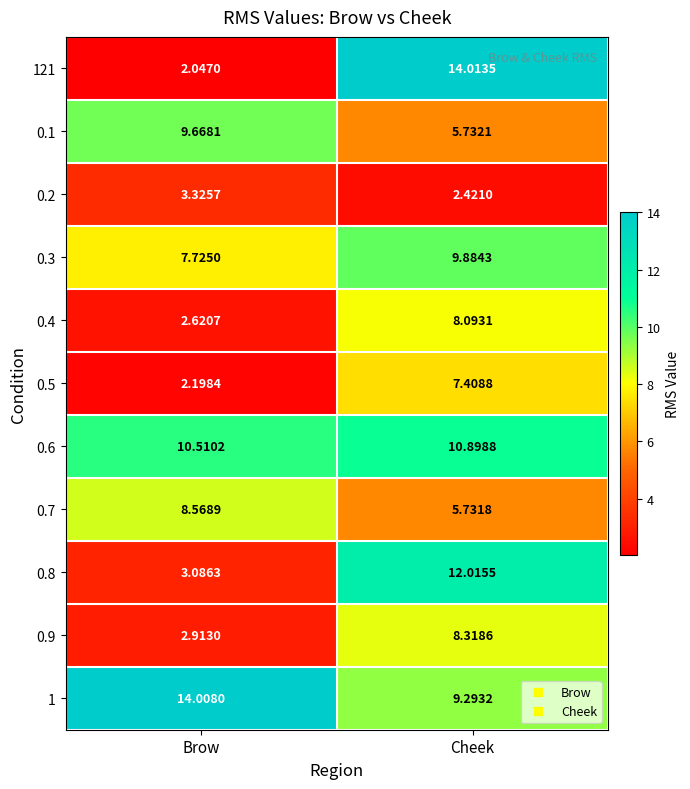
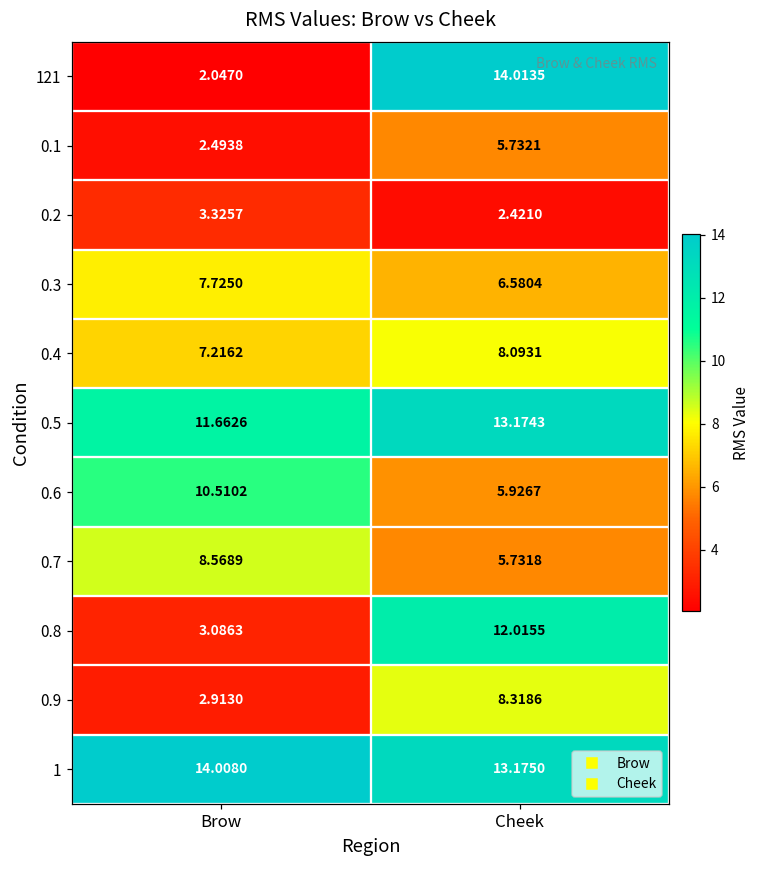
0.1, Brow: 9.6681 -> 2.4938
0.3, Cheek: 9.8843 -> 6.5804
0.4, Brow: 2.6207 -> 7.2162
0.5, Brow: 2.1984 -> 11.6626
0.5, Cheek: 7.4088 -> 13.1743
0.6, Cheek: 10.8988 -> 5.9267
1, Cheek: 9.2932 -> 13.1750
